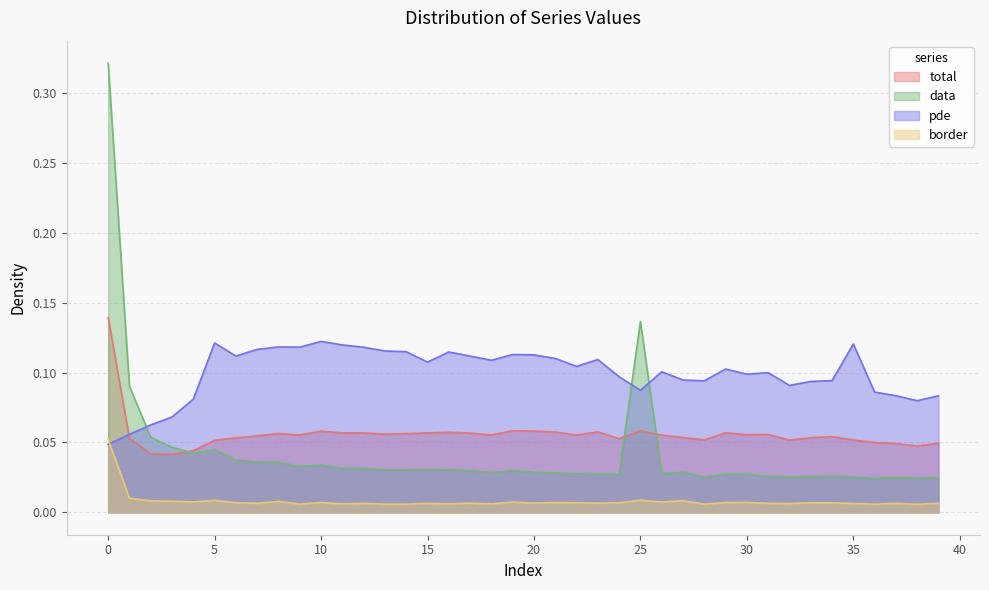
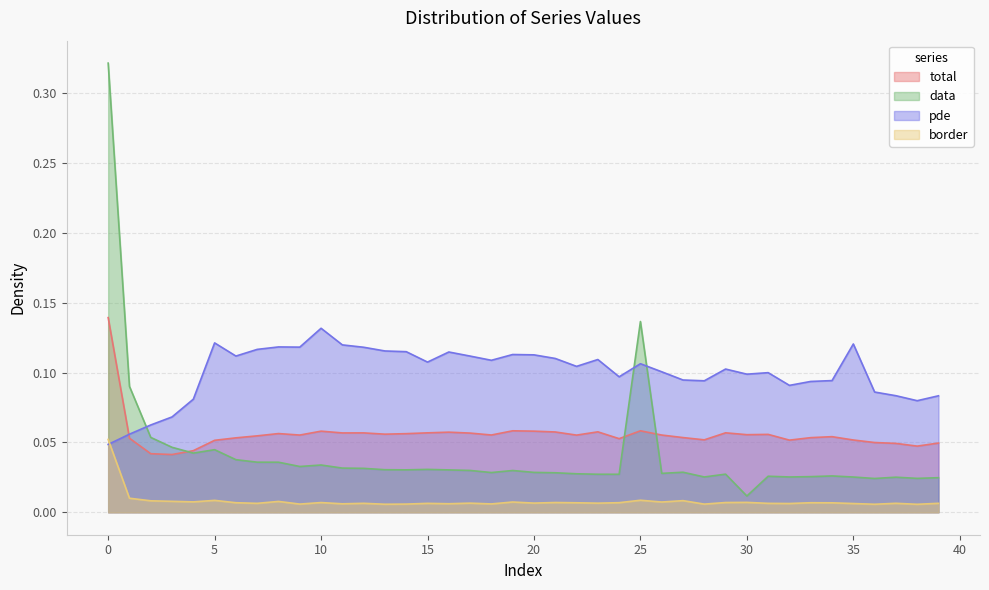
pde, 10: 0.122 -> 0.132
pde, 25: 0.087 -> 0.106
data, 30: 0.027 -> 0.012
